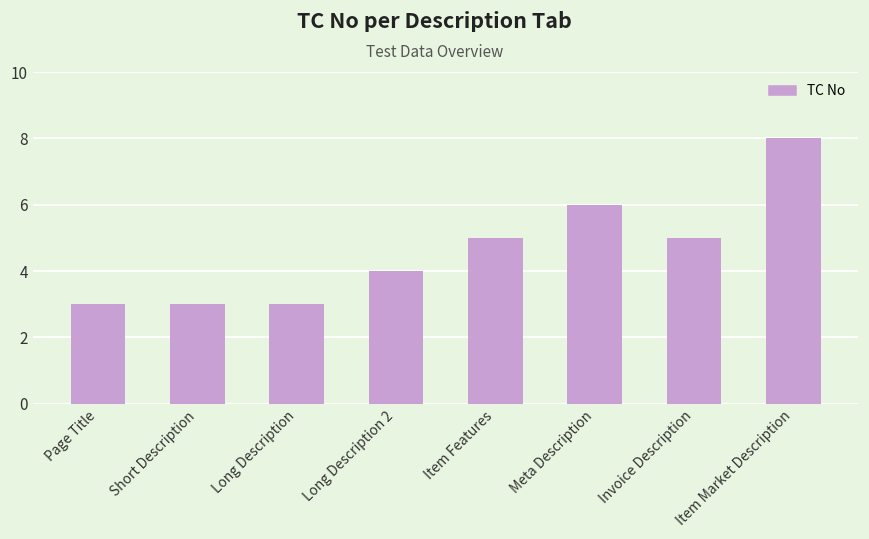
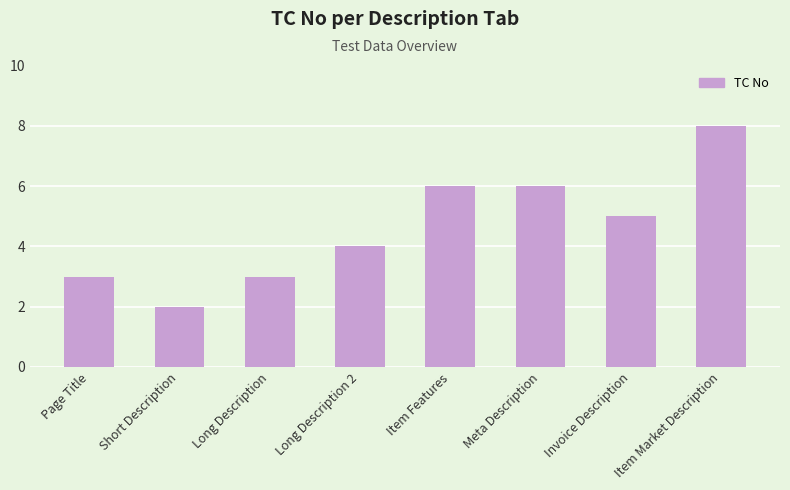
Short Description: 3 -> 2
Item Features: 5 -> 6
